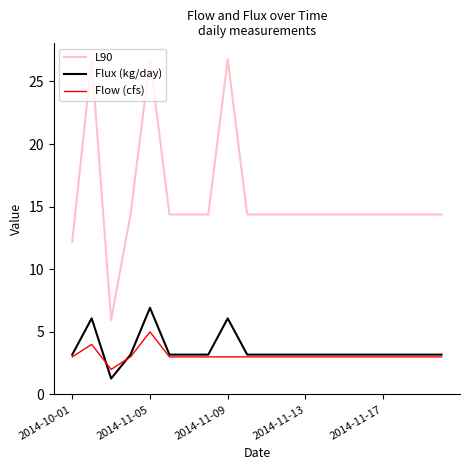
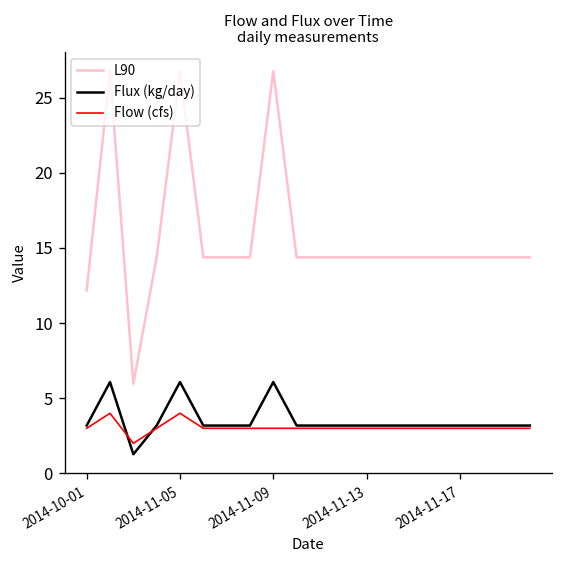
Flux (kg/day), 2014-11-05: 6.9 -> 6.1
Flow (cfs), 2014-11-05: 5 -> 4
